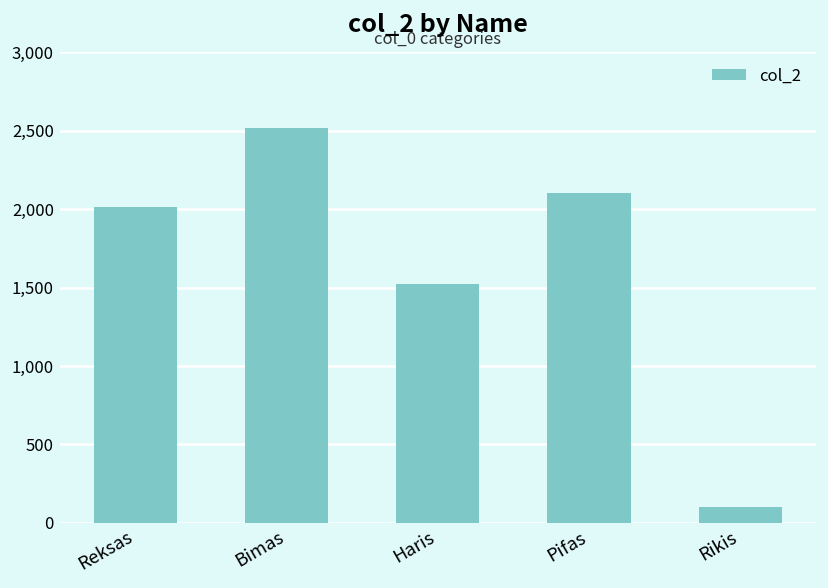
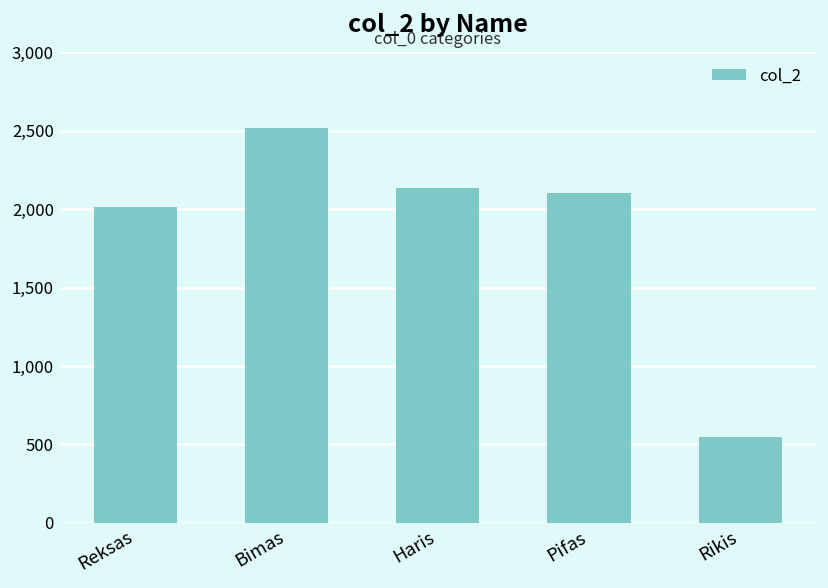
Haris: 1,520 -> 2,140
Rikis: 100 -> 550
